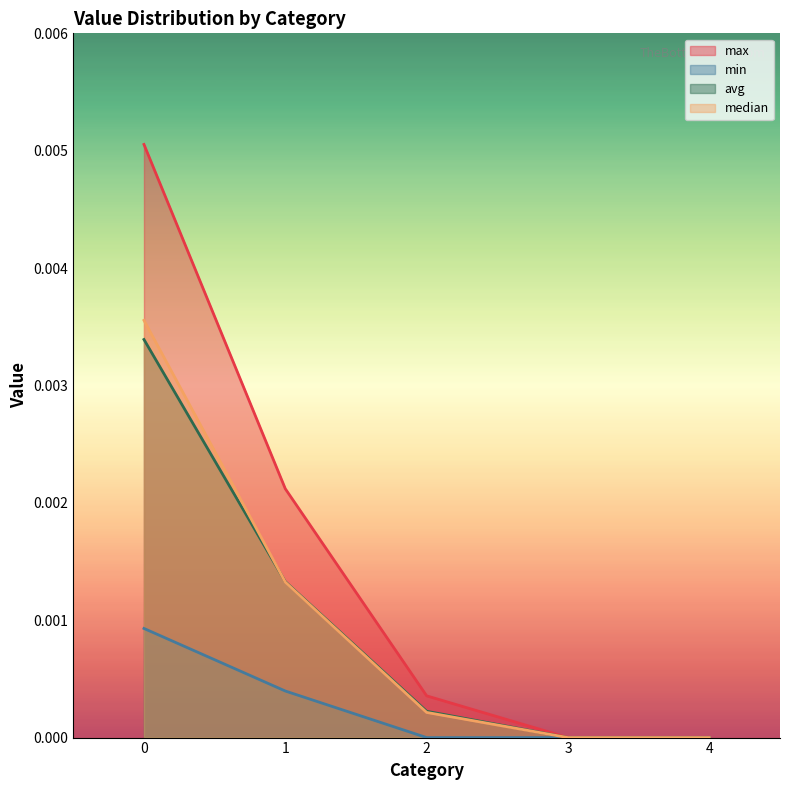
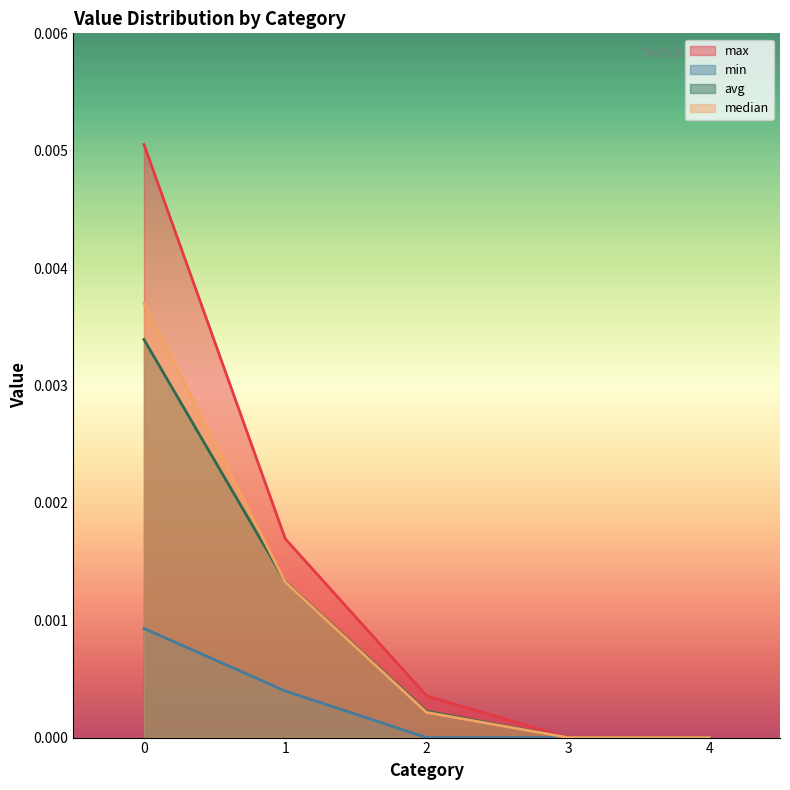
median, 0: 0.00355 -> 0.00370
max, 1: 0.00212 -> 0.00169
